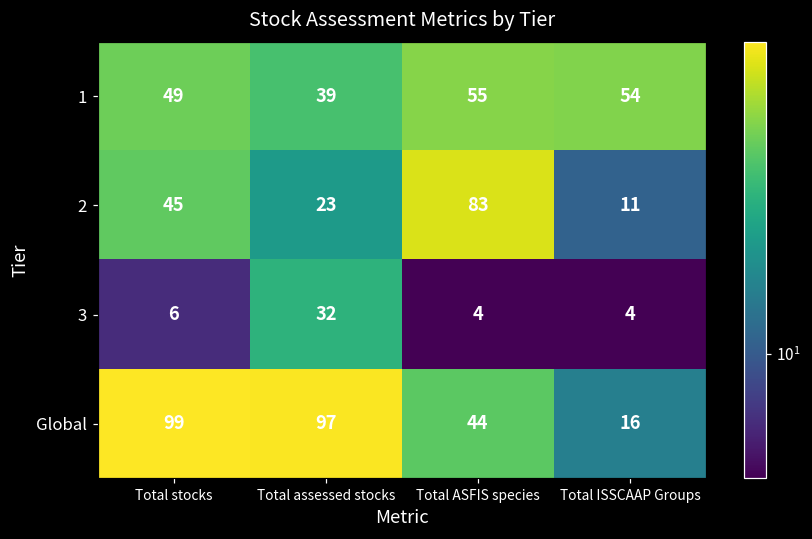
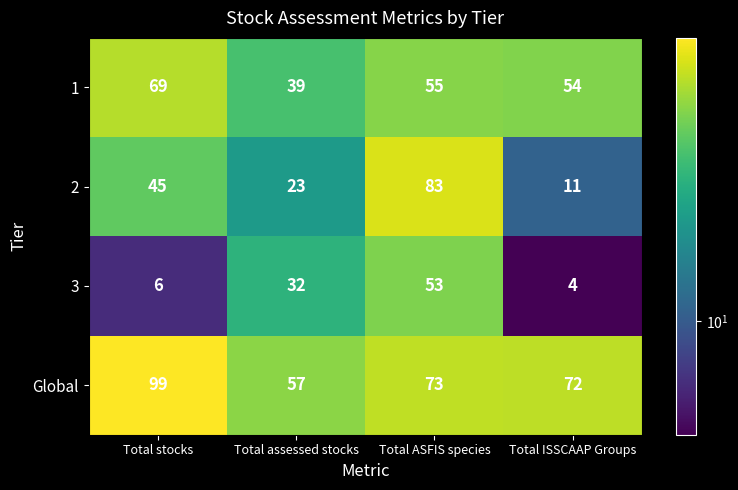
1, Total stocks: 49 -> 69
3, Total ASFIS species: 4 -> 53
Global, Total assessed stocks: 97 -> 57
Global, Total ASFIS species: 44 -> 73
Global, Total ISSCAAP Groups: 16 -> 72
